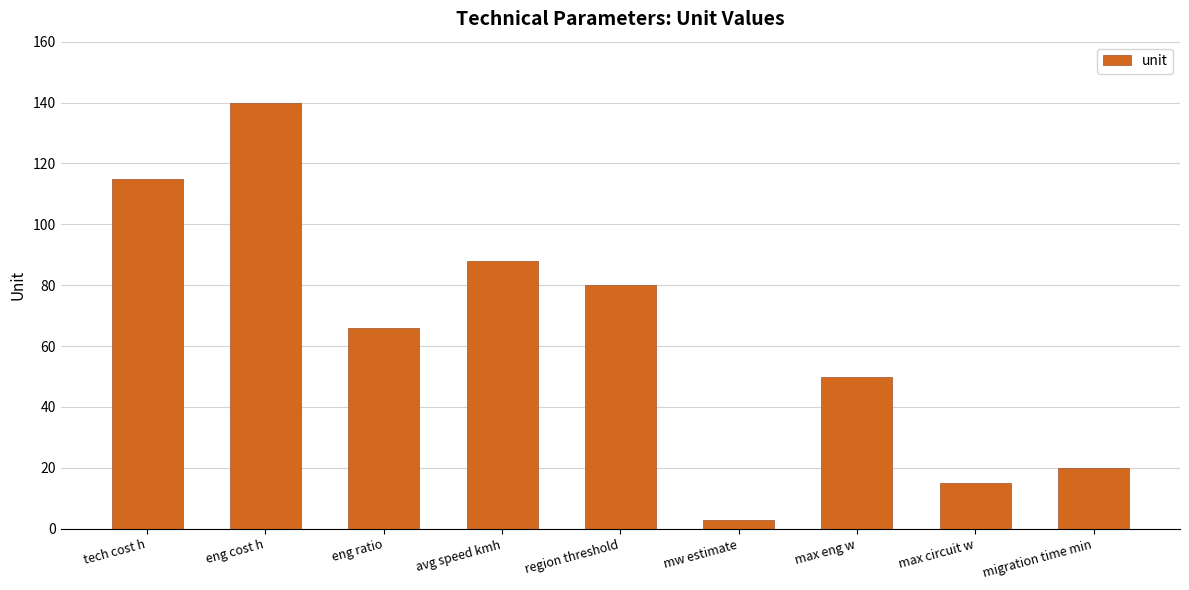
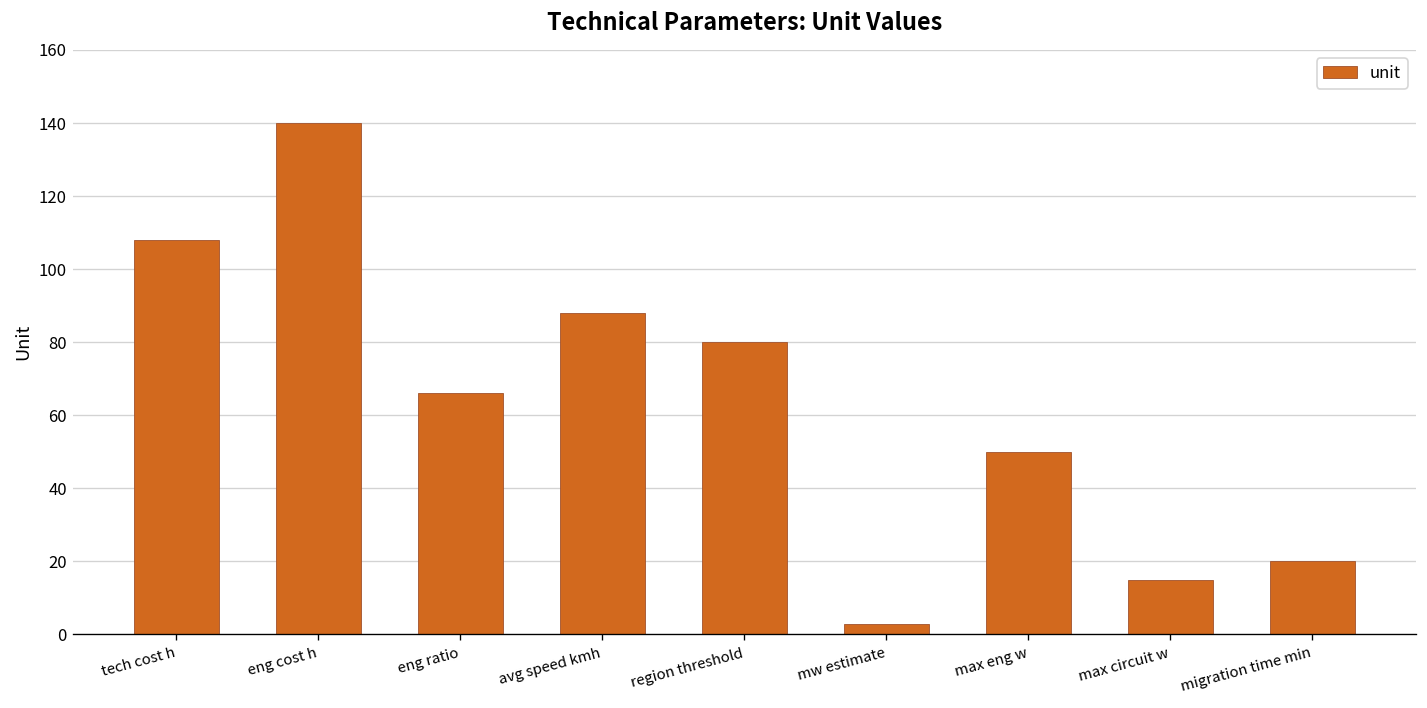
tech cost h: 115 -> 108
